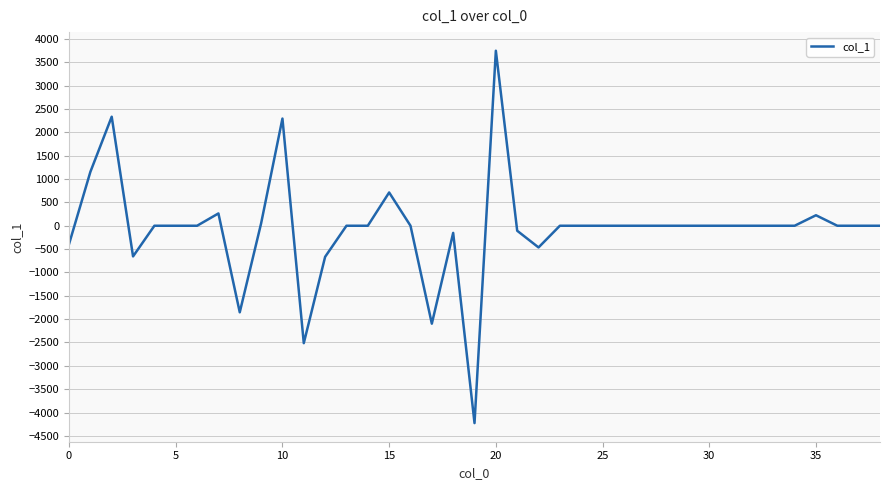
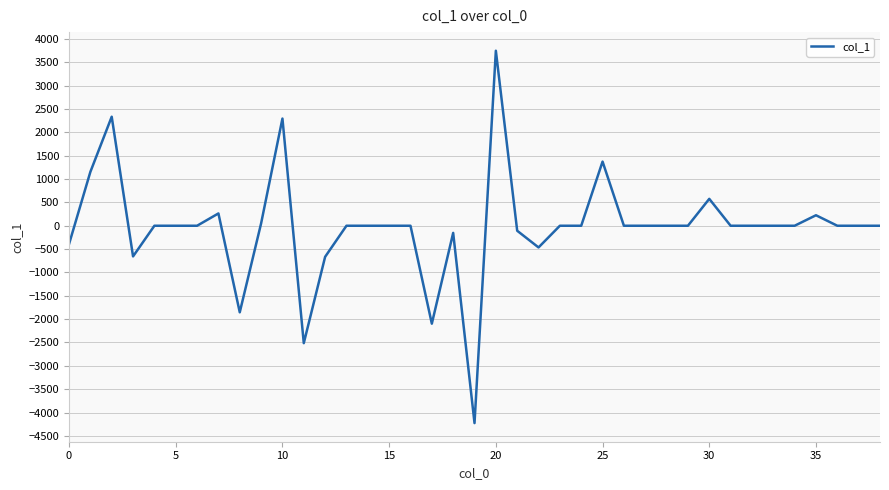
15: 700 -> 0
25: 0 -> 1400
30: 0 -> 600
